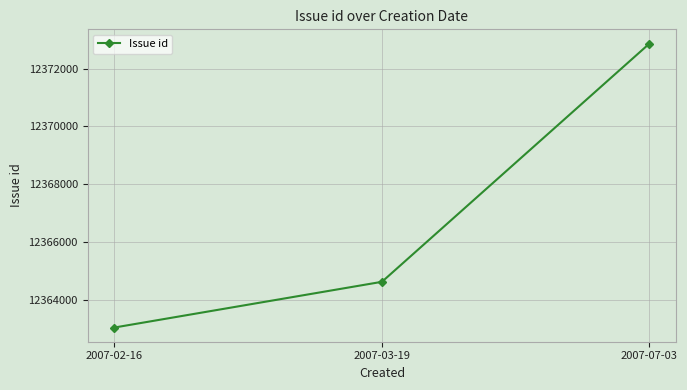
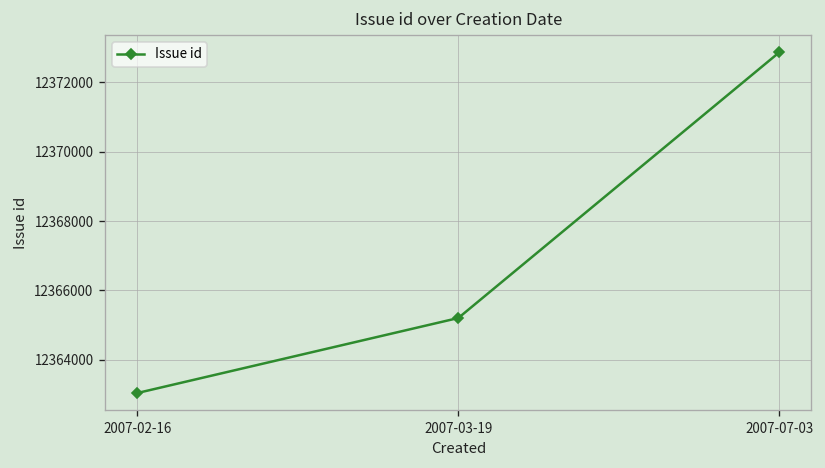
2007-03-19: 12364600 -> 12365200
